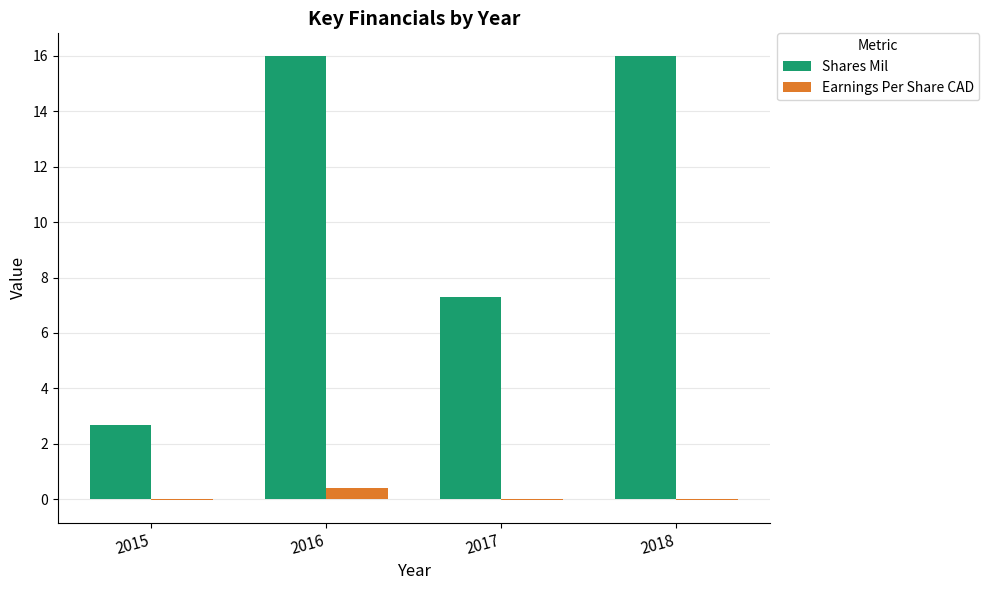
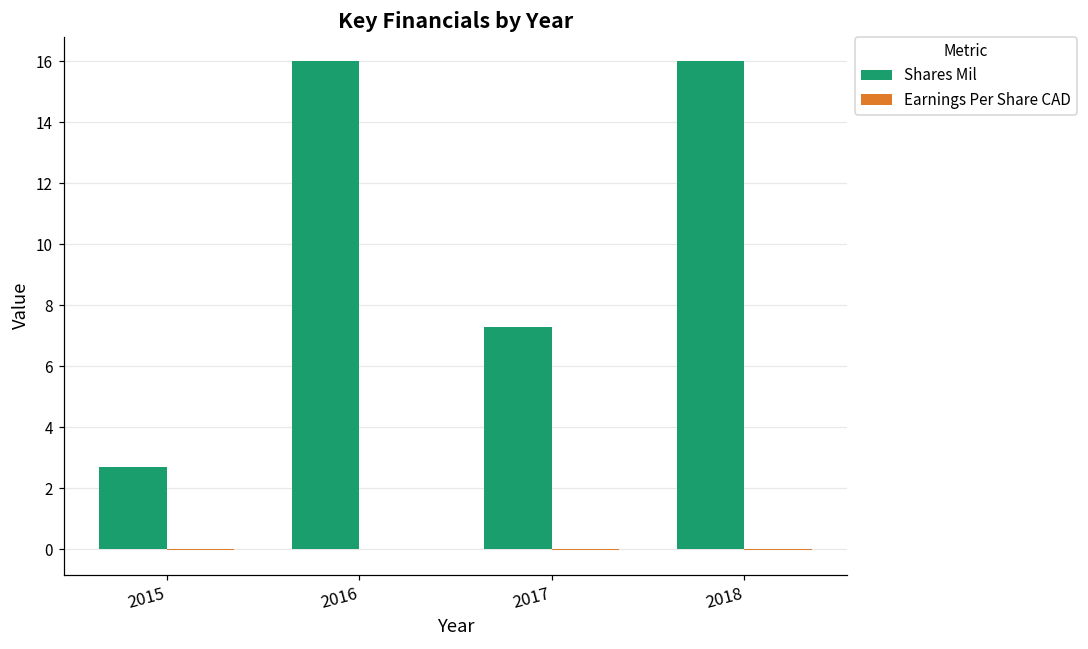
Earnings Per Share CAD, 2016: 0.4 -> 0.0
